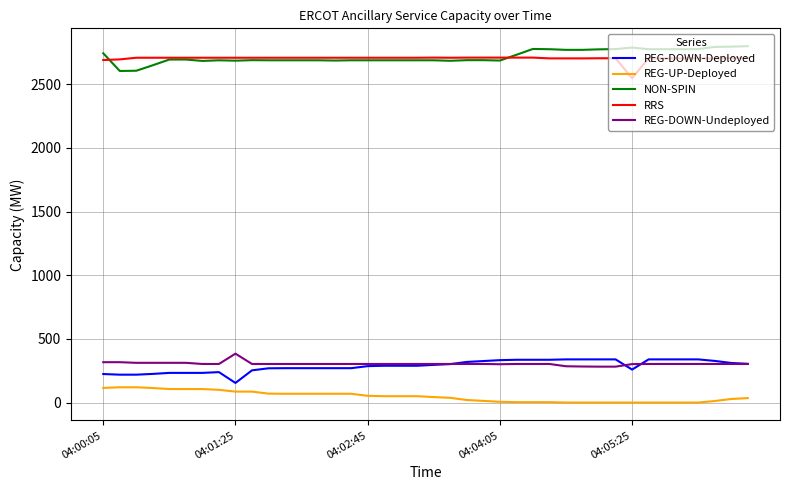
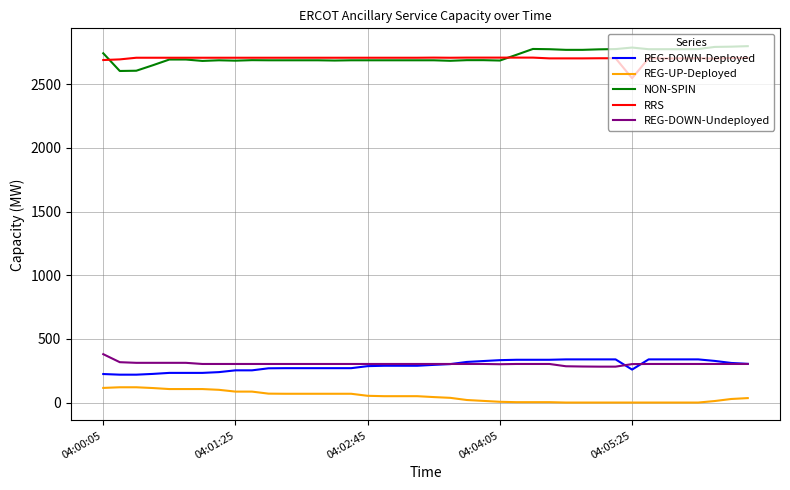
REG-DOWN-Undeployed, 04:00:05: 320 -> 380
REG-DOWN-Deployed, 04:01:25: 150 -> 250
REG-DOWN-Undeployed, 04:01:25: 380 -> 300
